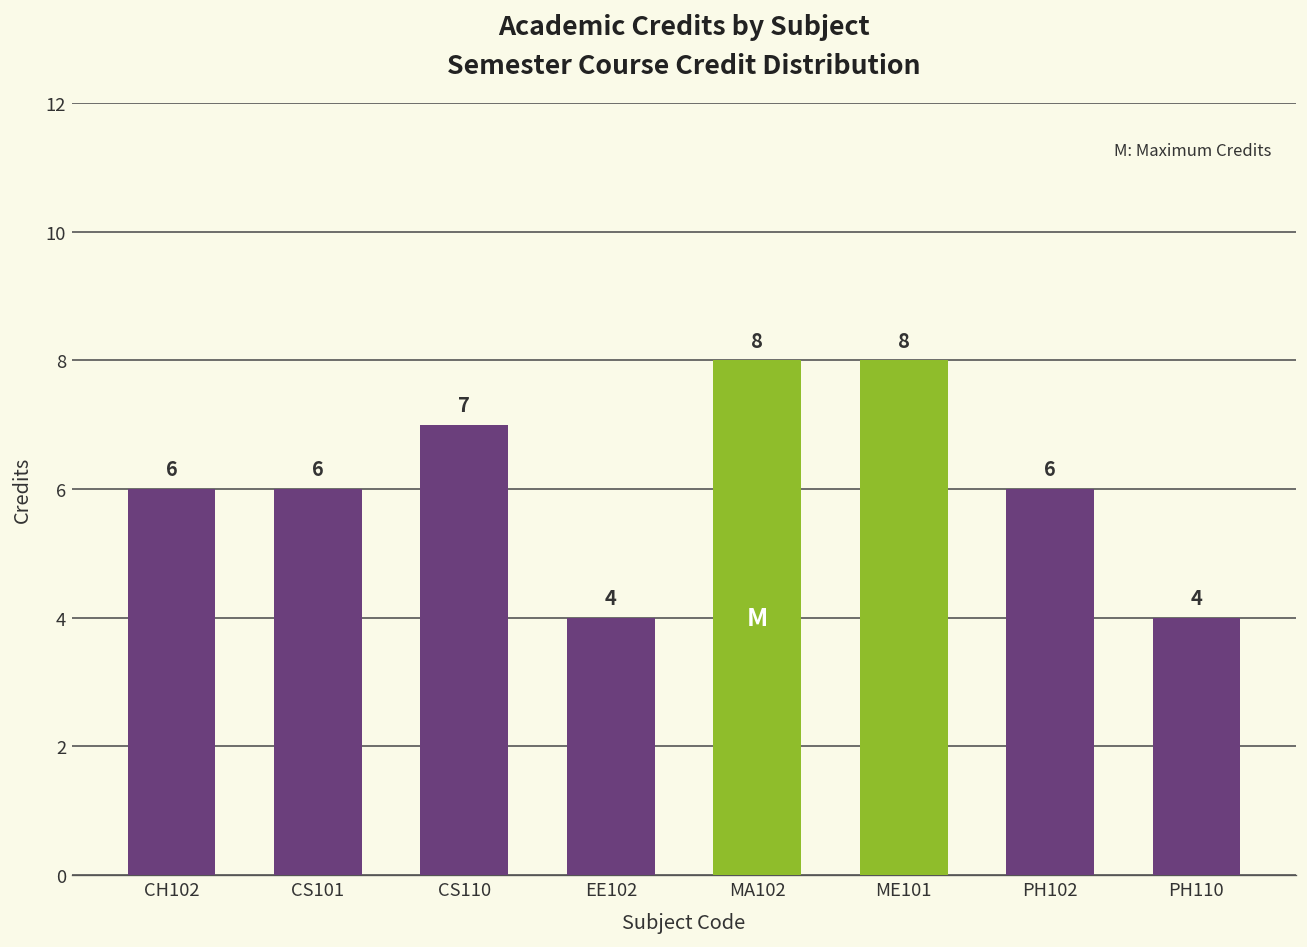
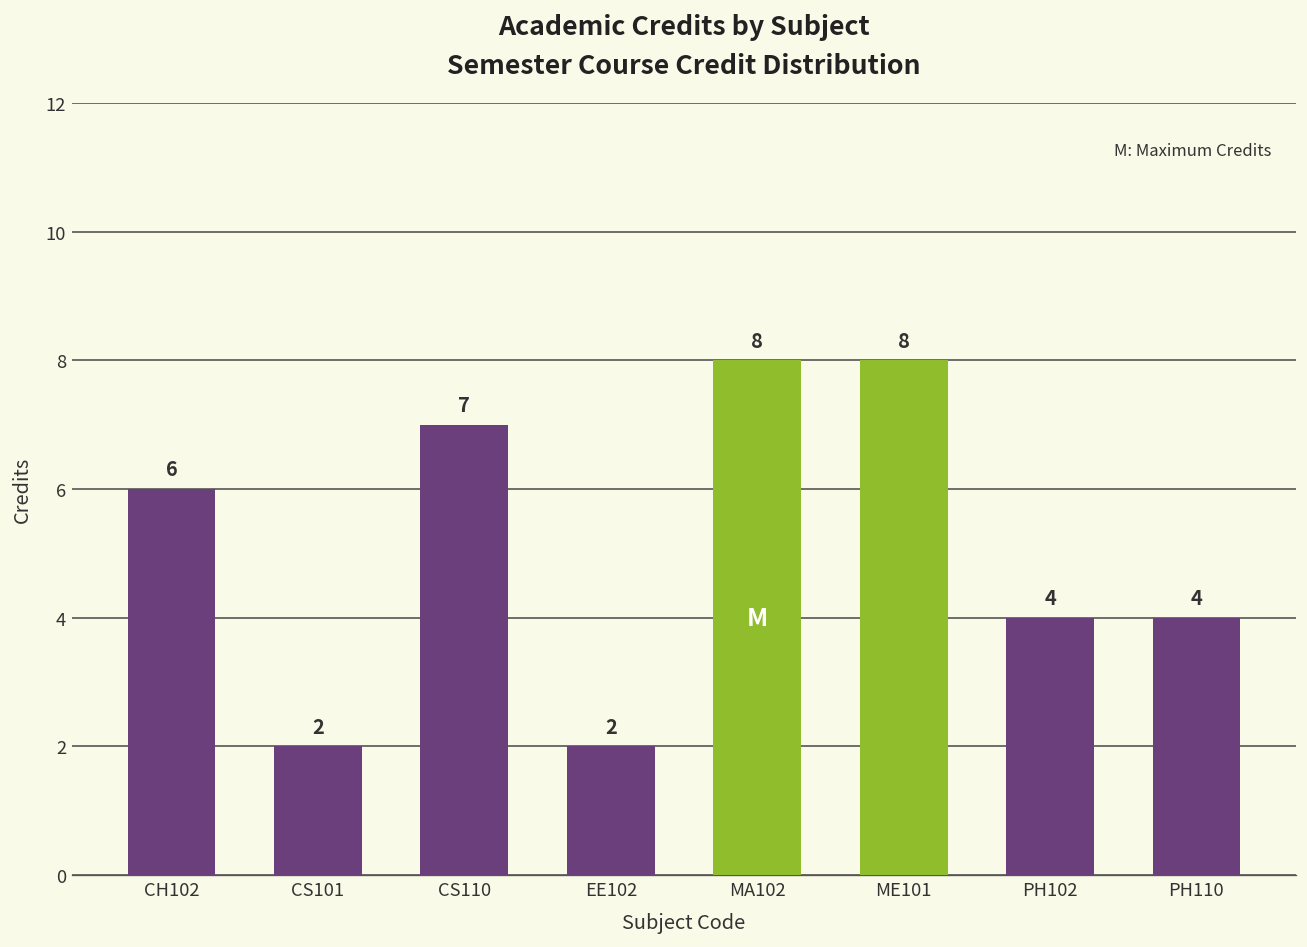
CS101: 6 -> 2
EE102: 4 -> 2
PH102: 6 -> 4
